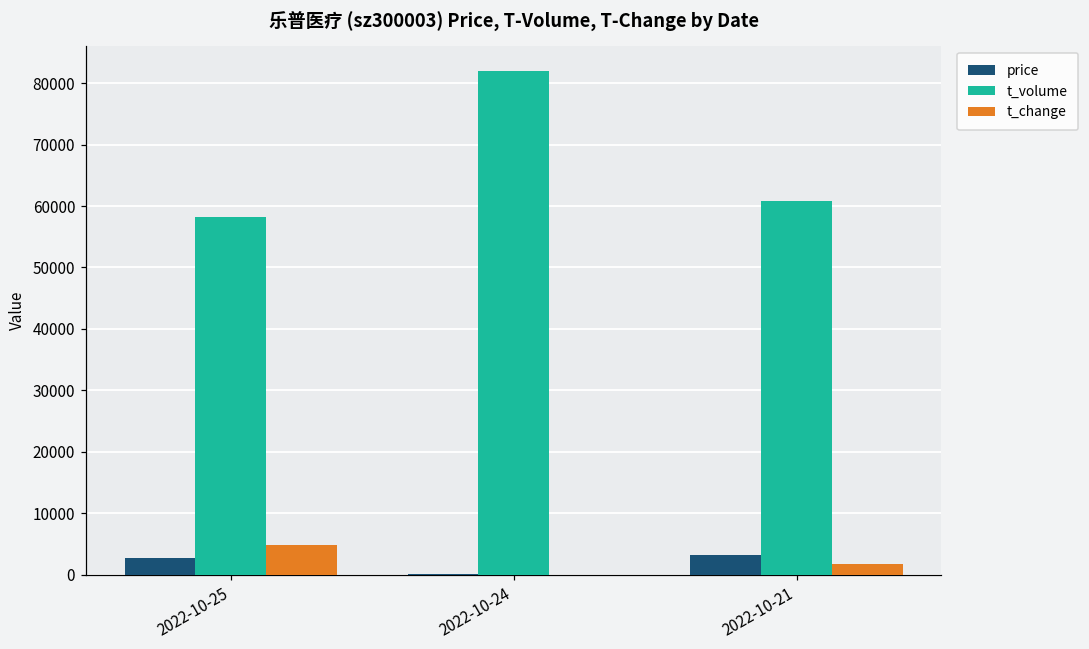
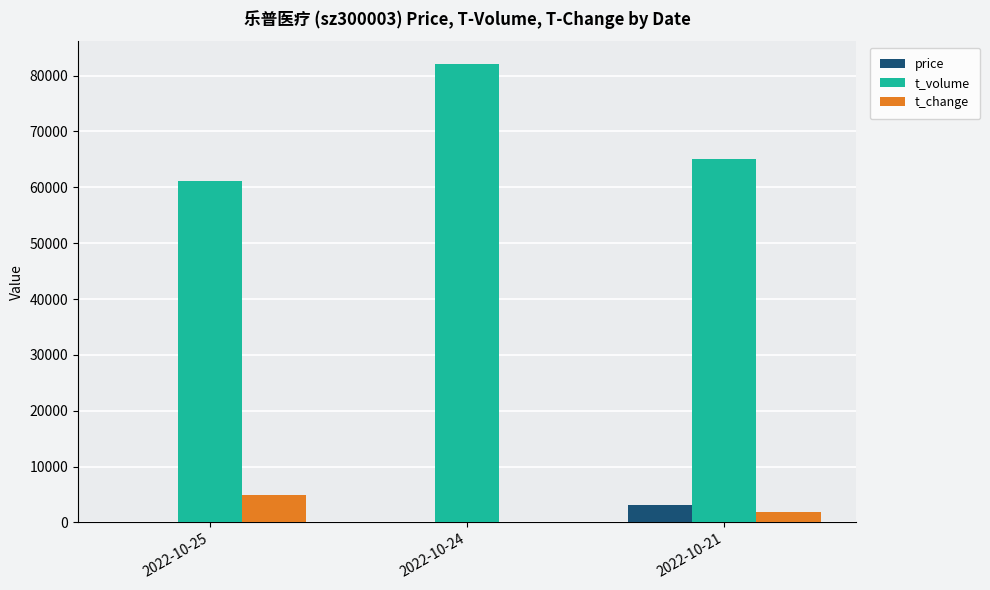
price, 2022-10-25: 3000 -> 0
t_volume, 2022-10-25: 58000 -> 61000
t_volume, 2022-10-21: 61000 -> 65000
